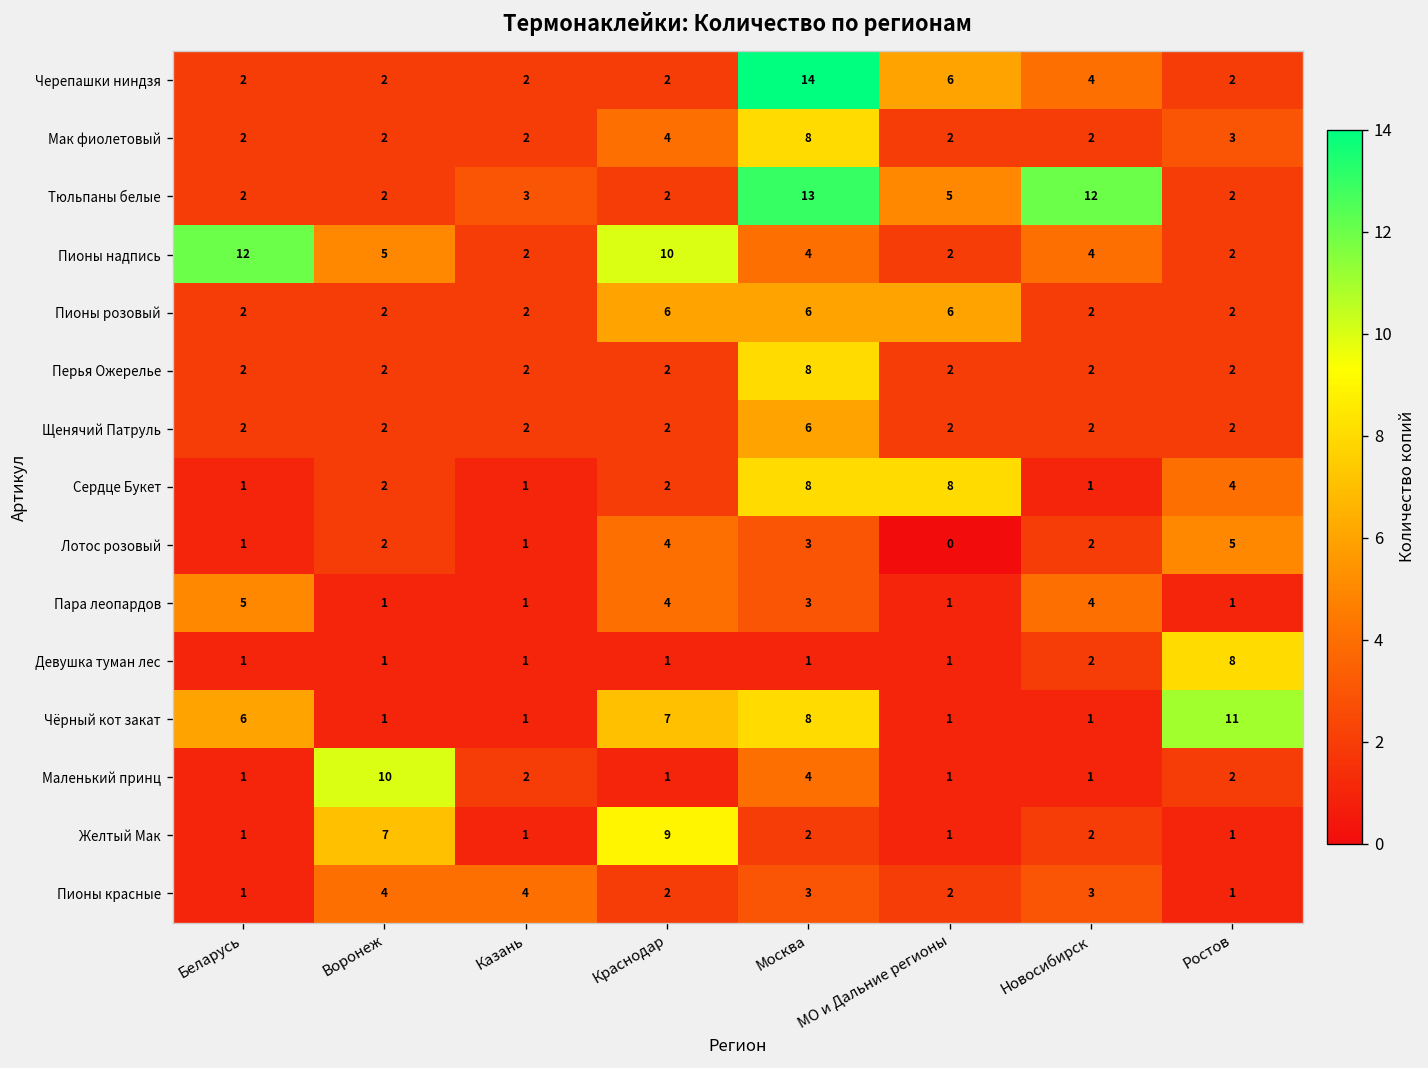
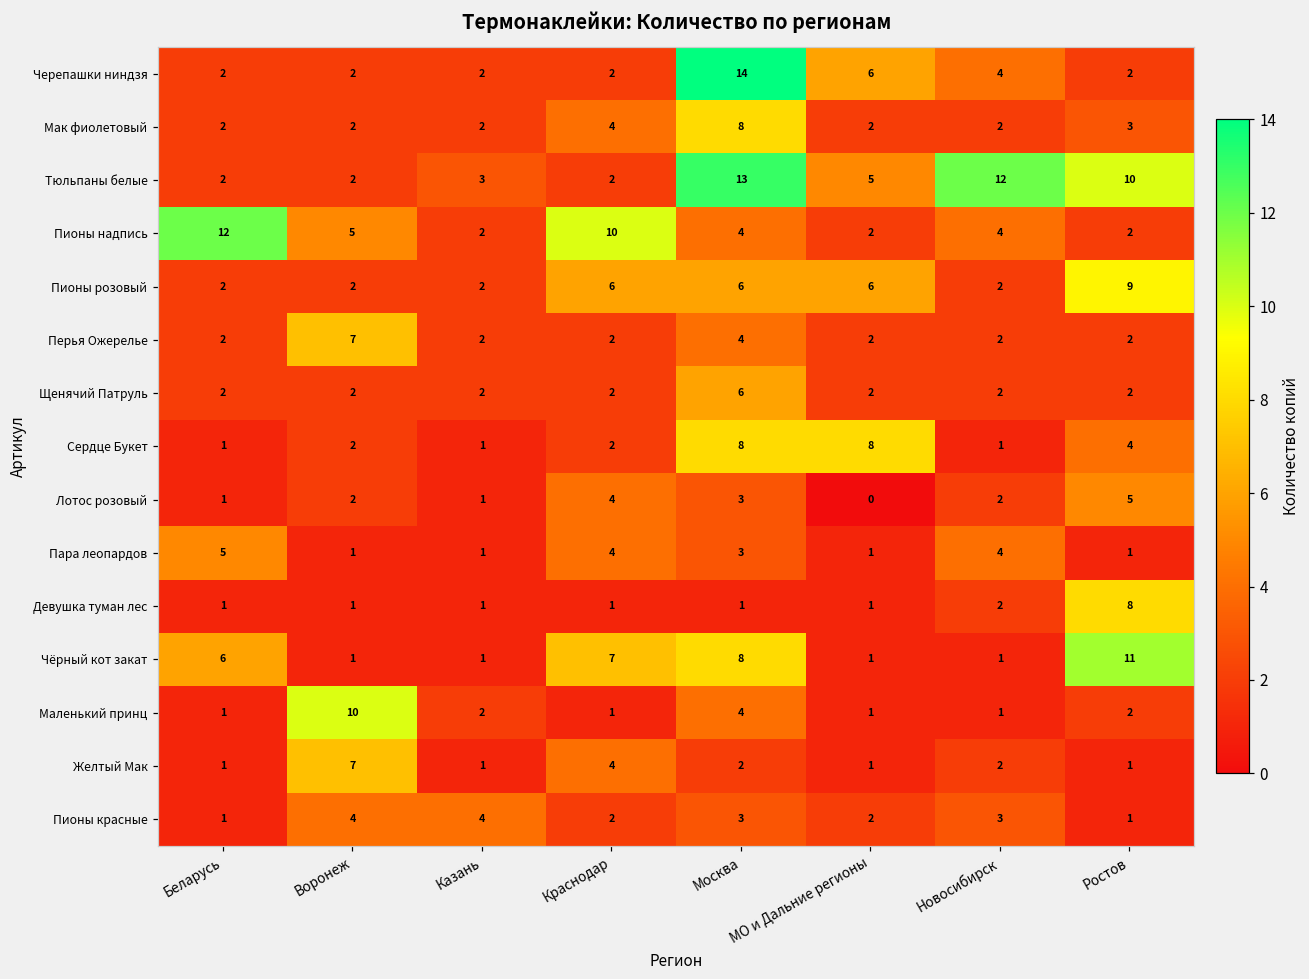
Тюльпаны белые, Ростов: 2 -> 10
Пионы розовый, Ростов: 2 -> 9
Перья Ожерелье, Воронеж: 2 -> 7
Перья Ожерелье, Москва: 8 -> 4
Желтый Мак, Краснодар: 9 -> 4
